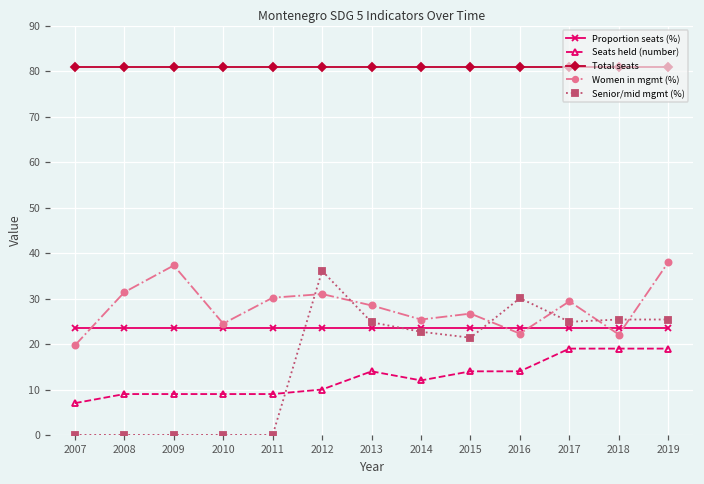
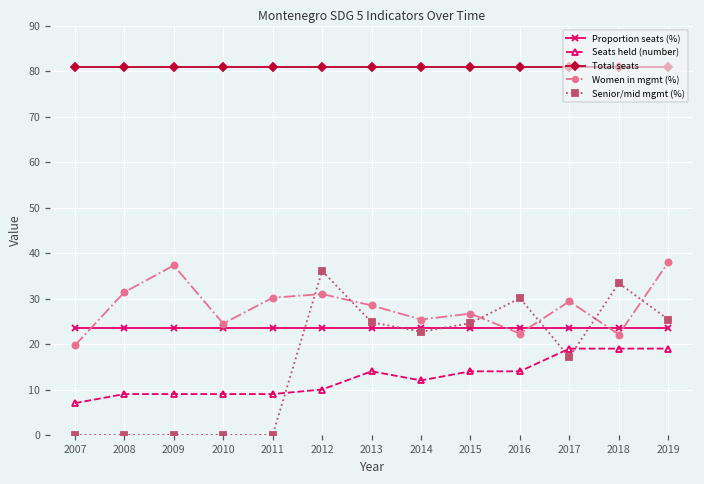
Senior/mid mgmt (%), 2015: 21 -> 25
Senior/mid mgmt (%), 2017: 25 -> 17
Senior/mid mgmt (%), 2018: 25 -> 33
